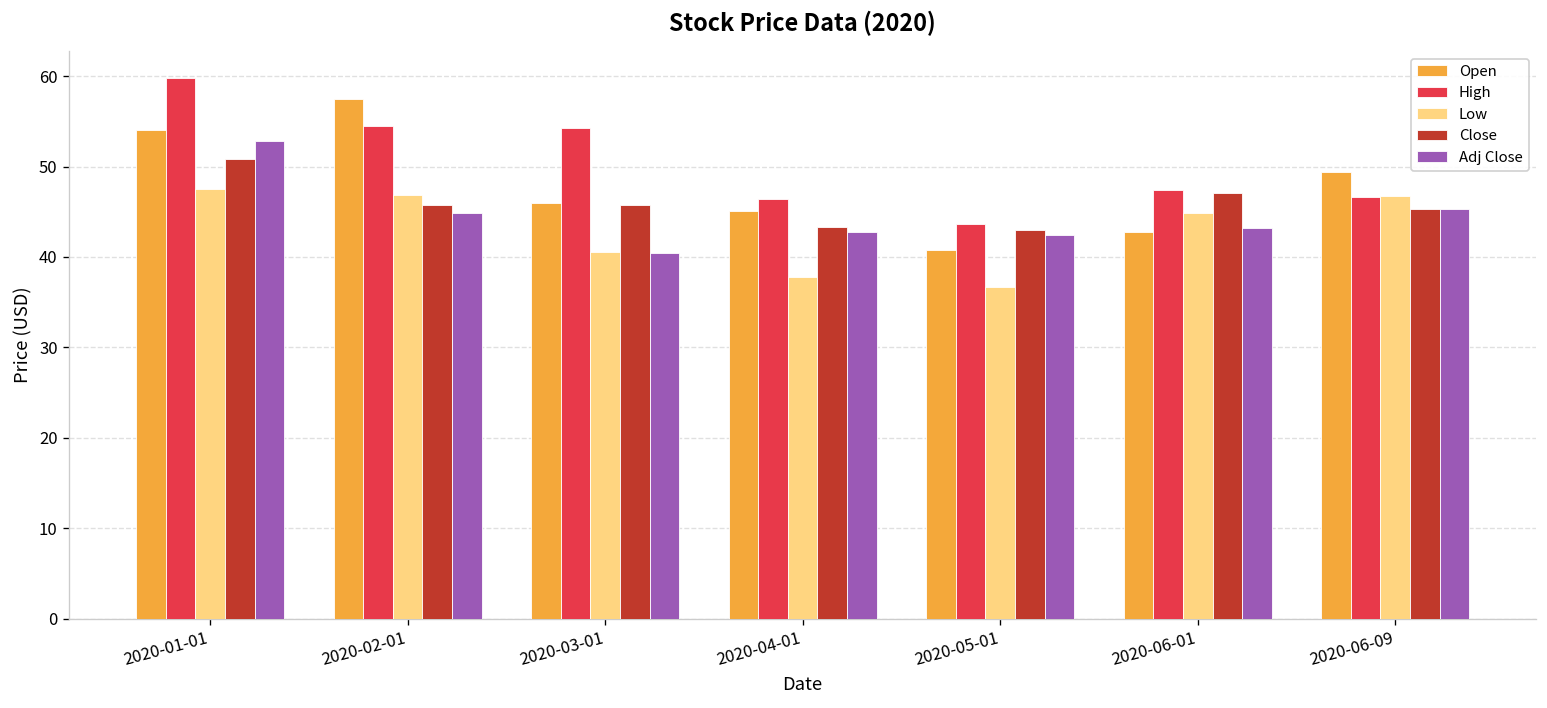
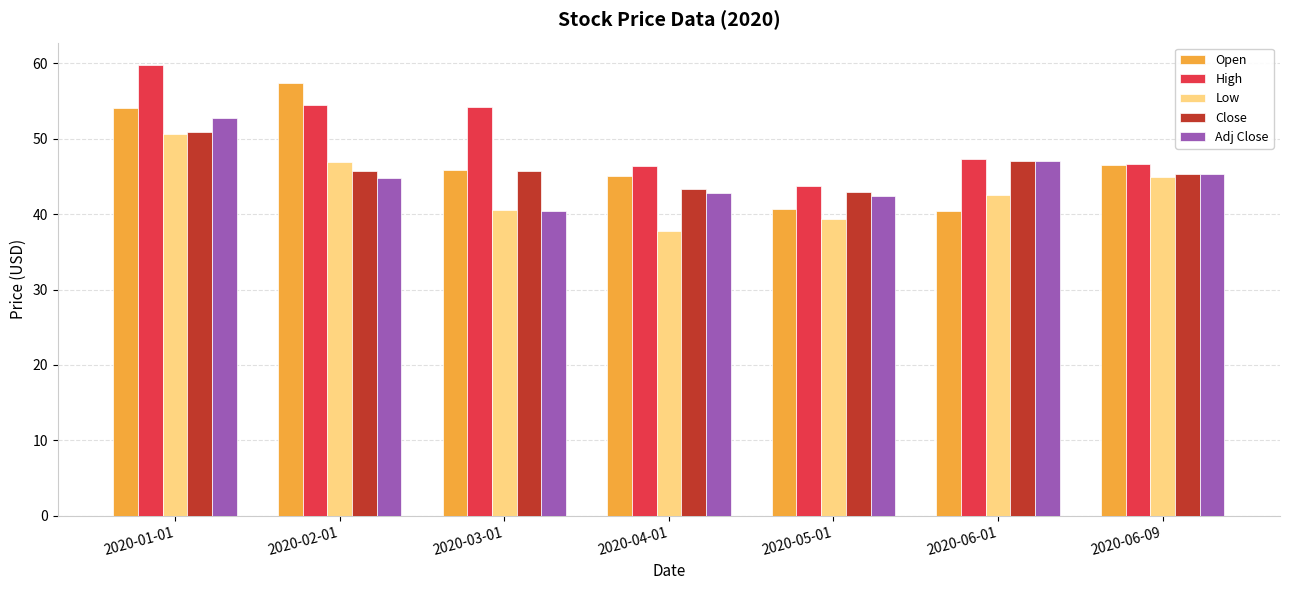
Low, 2020-01-01: 48 -> 51
Low, 2020-05-01: 37 -> 39
Open, 2020-06-01: 43 -> 40
Low, 2020-06-01: 45 -> 43
Adj Close, 2020-06-01: 43 -> 47
Open, 2020-06-09: 49 -> 47
Low, 2020-06-09: 47 -> 45
